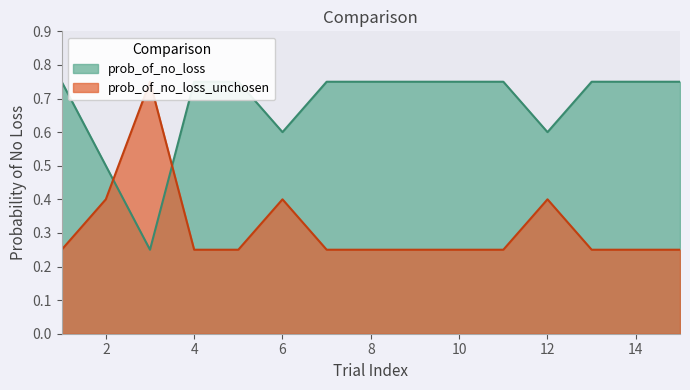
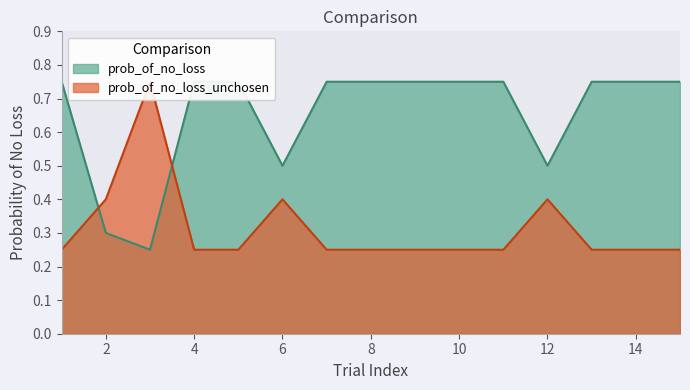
prob_of_no_loss, 2: 0.5 -> 0.3
prob_of_no_loss, 6: 0.6 -> 0.5
prob_of_no_loss, 12: 0.6 -> 0.5
